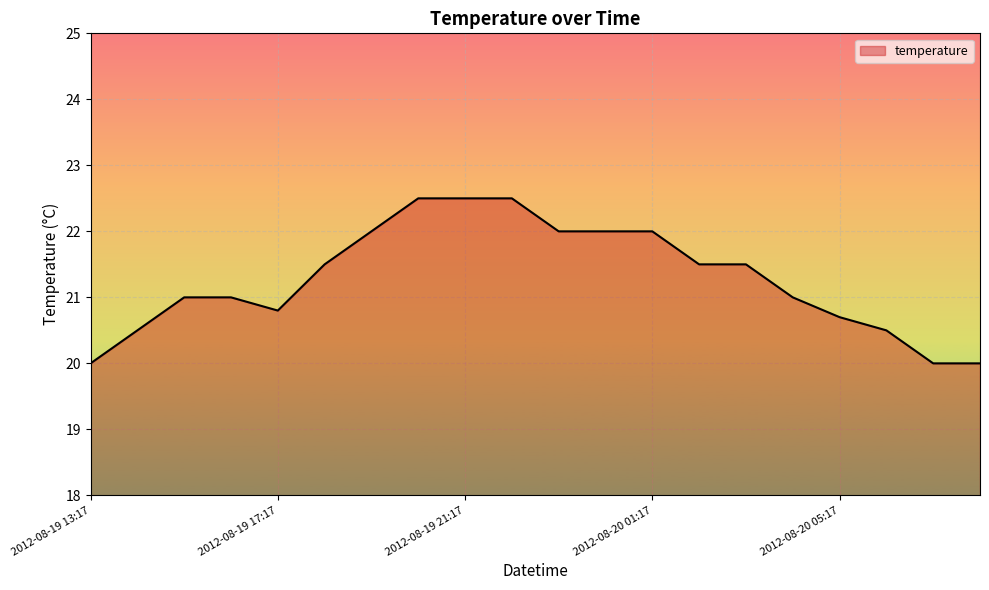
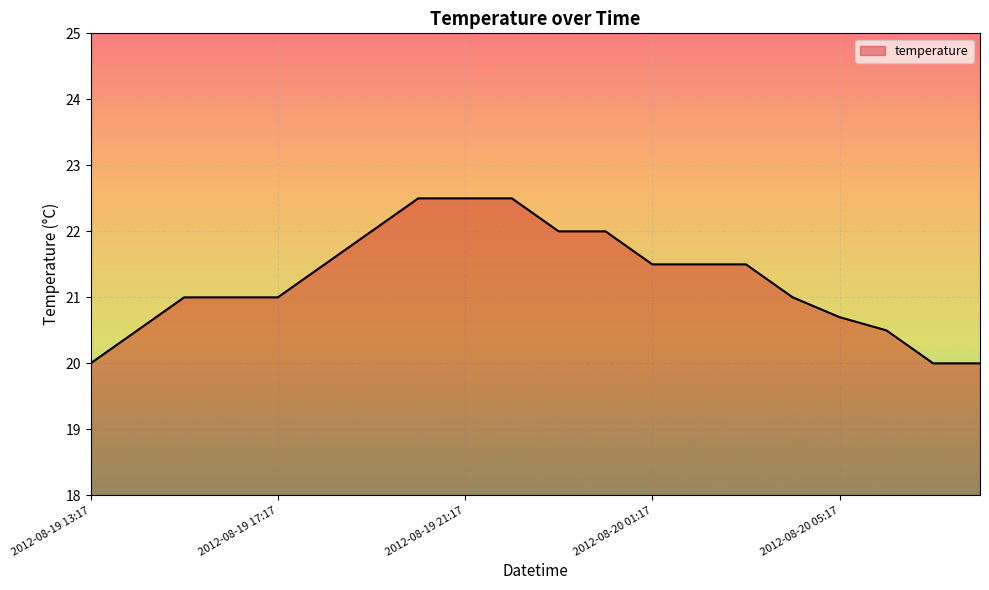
2012-08-19 17:17: 20.8 -> 21.0
2012-08-20 01:17: 22.0 -> 21.5
